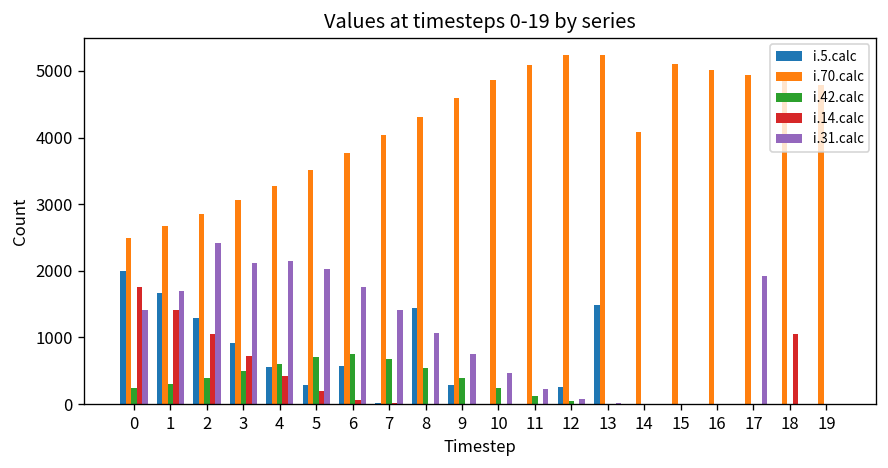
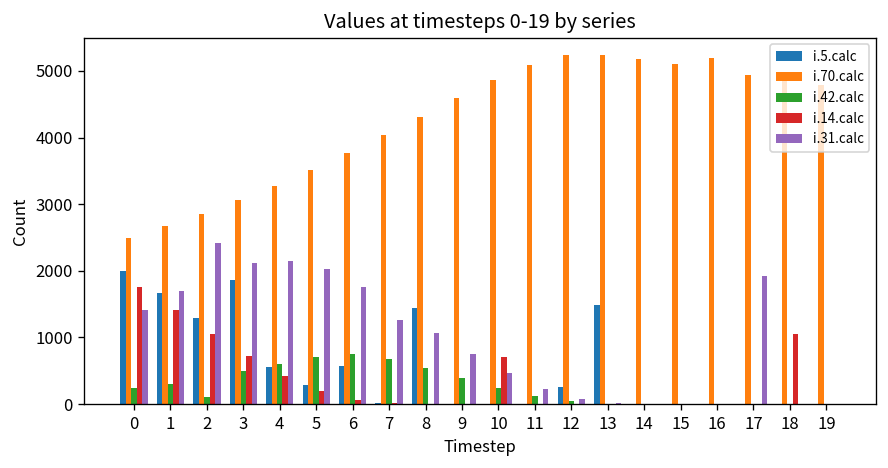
i.42.calc, 2: 400 -> 100
i.5.calc, 3: 900 -> 1900
i.31.calc, 7: 1400 -> 1300
i.5.calc, 9: 300 -> 0
i.14.calc, 10: 0 -> 700
i.70.calc, 14: 4100 -> 5200
i.70.calc, 16: 5000 -> 5200
